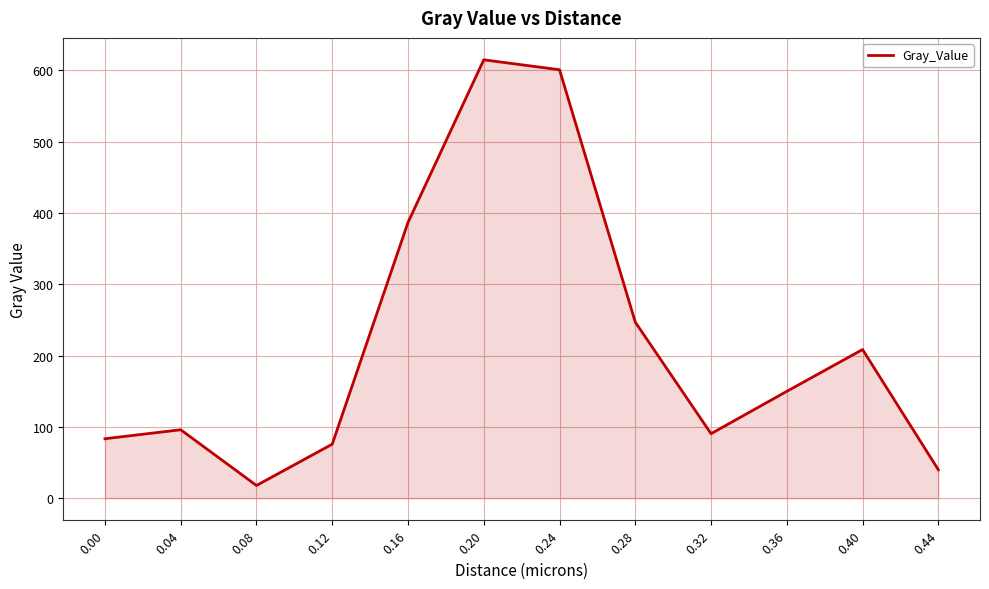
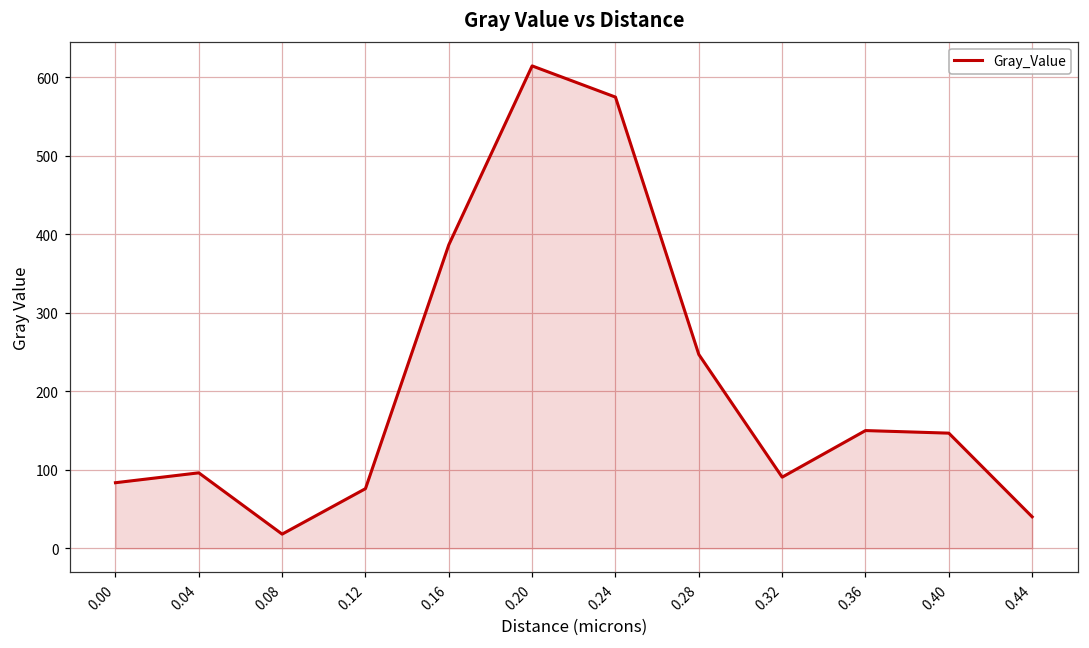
0.24: 600 -> 570
0.40: 210 -> 150
